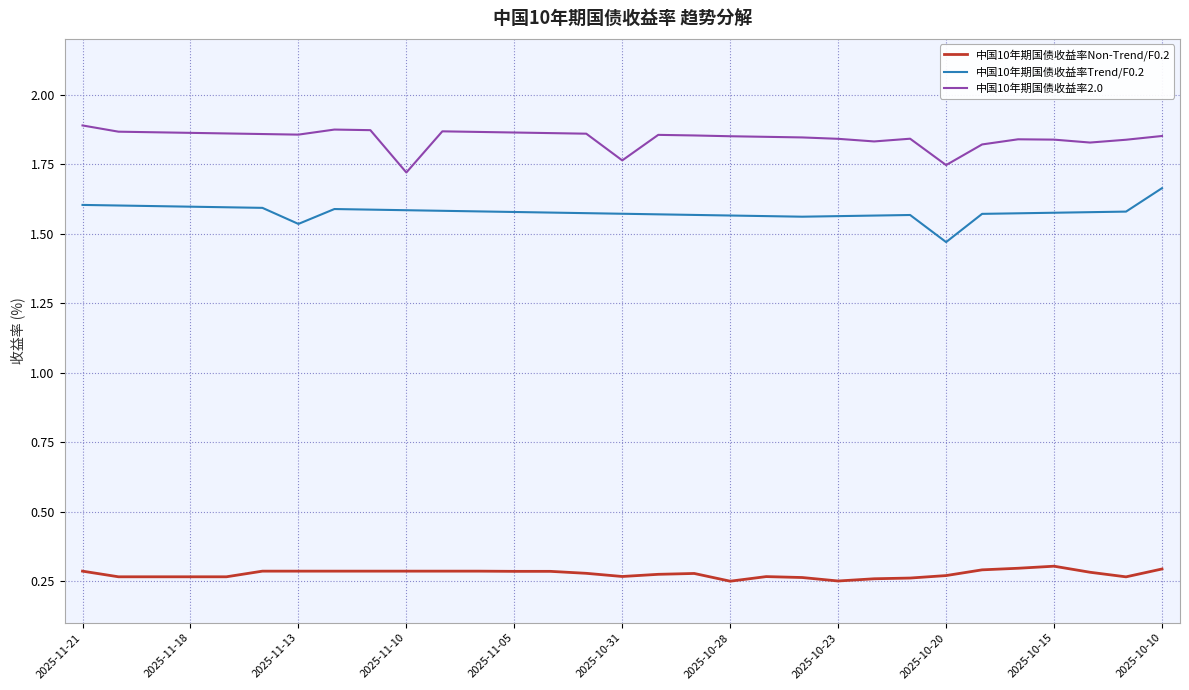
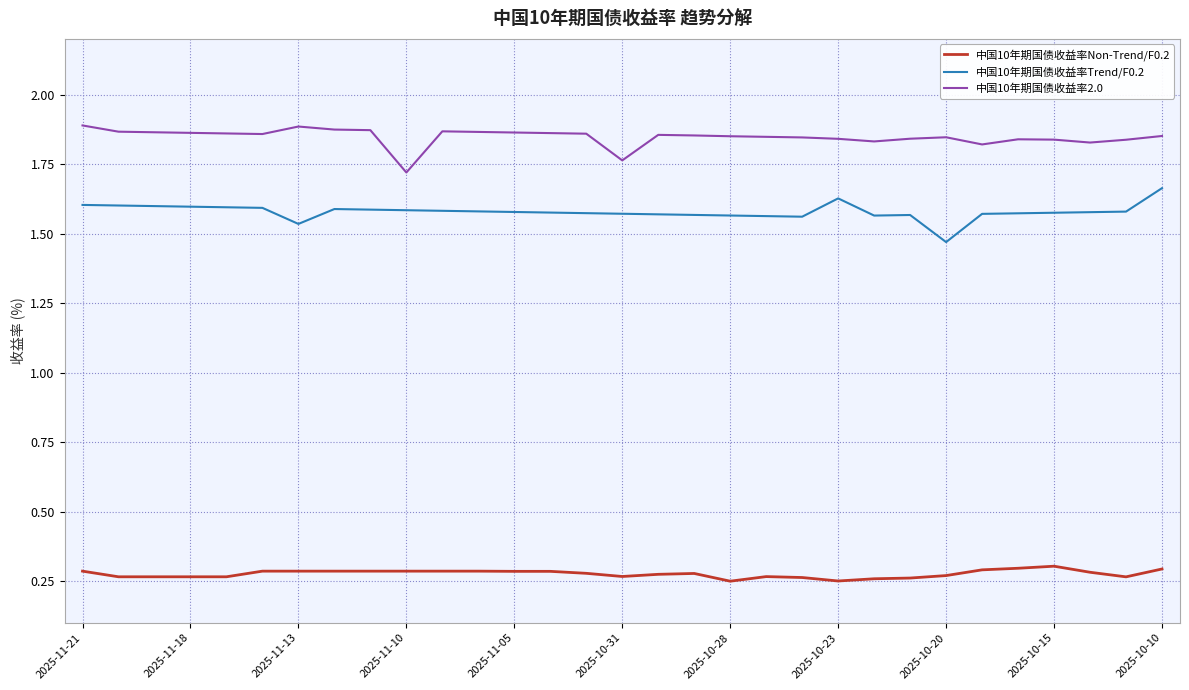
中国10年期国债收益率2.0, 2025-11-13: 1.86 -> 1.88
中国10年期国债收益率Trend/F0.2, 2025-10-23: 1.56 -> 1.63
中国10年期国债收益率2.0, 2025-10-20: 1.75 -> 1.85
